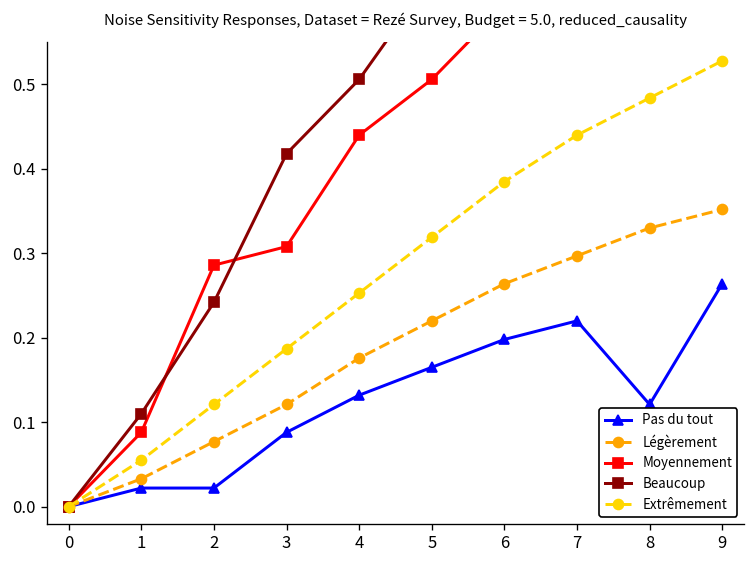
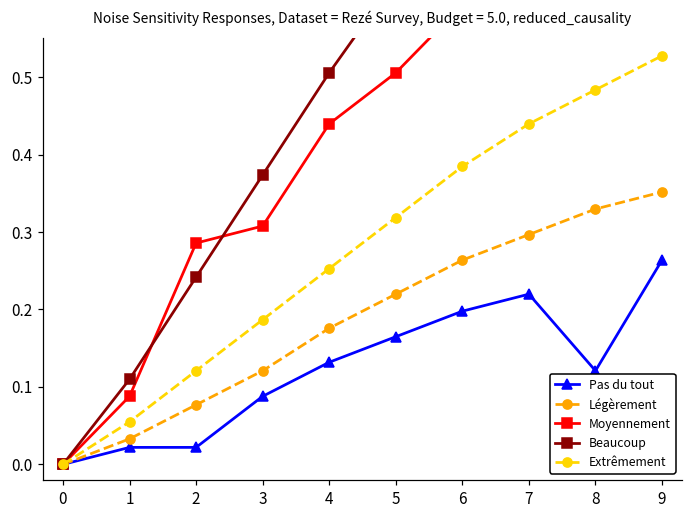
Beaucoup, 3: 0.42 -> 0.37
